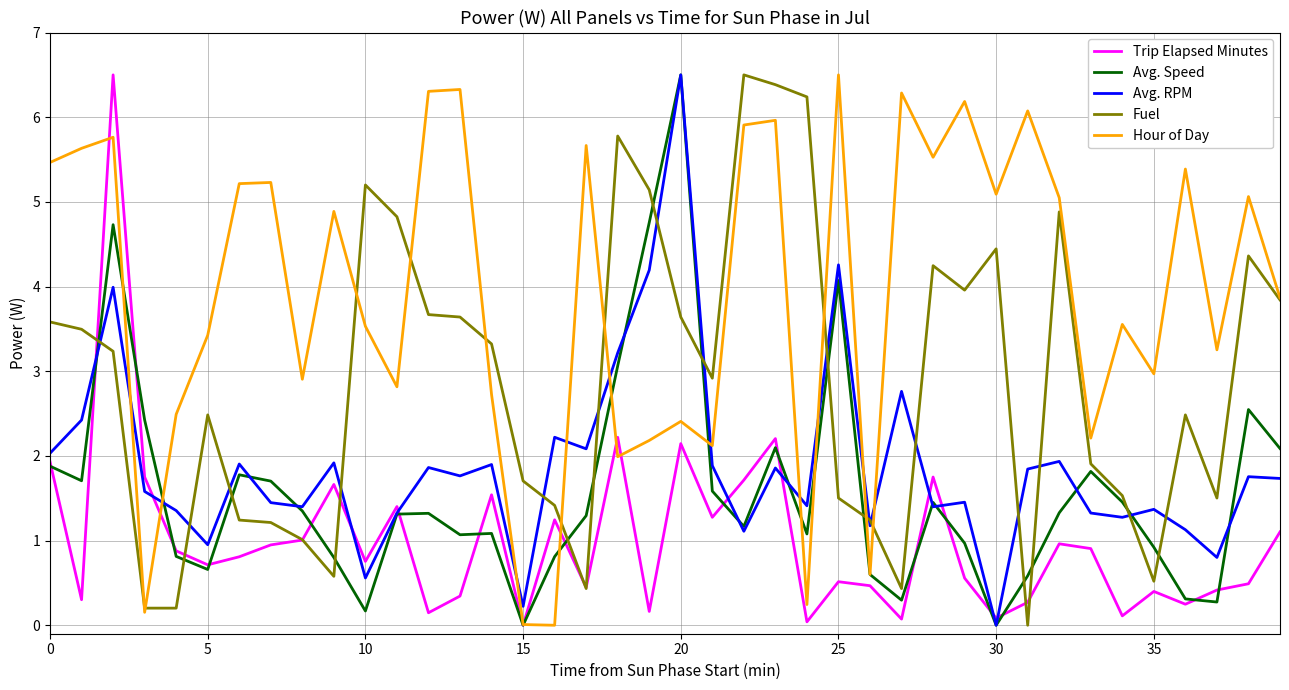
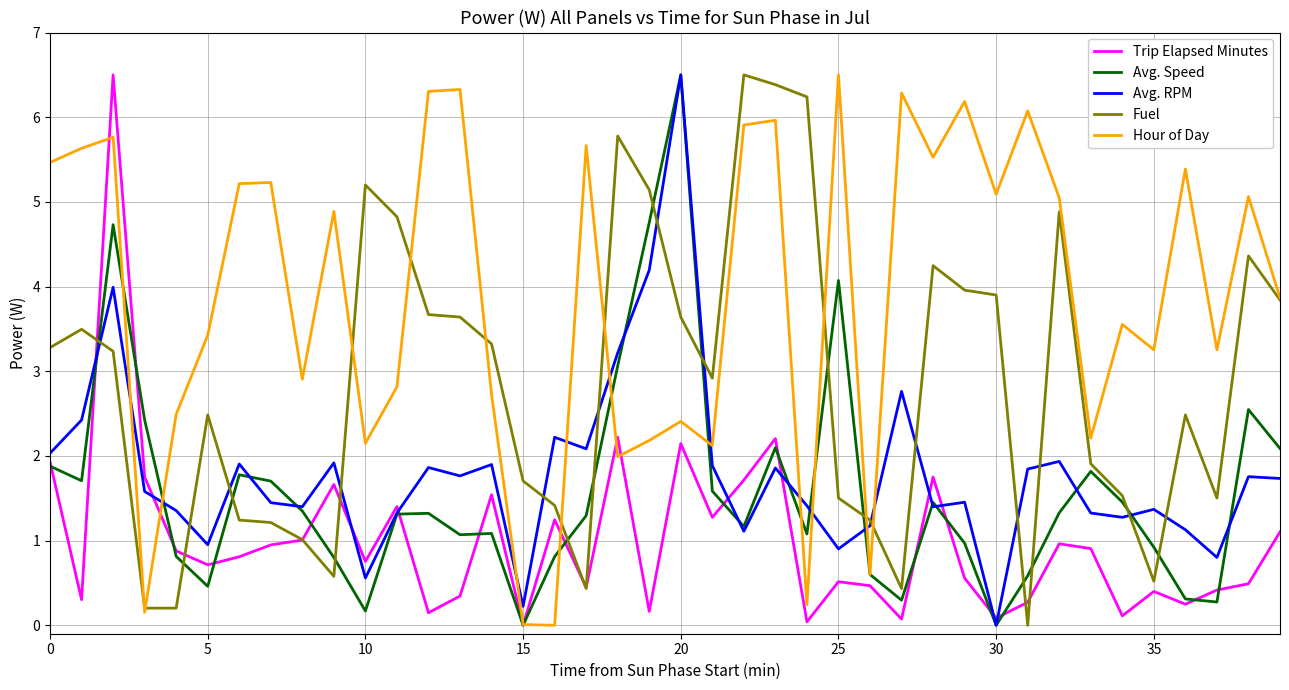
Fuel, 0: 3.6 -> 3.3
Avg. Speed, 5: 0.7 -> 0.5
Hour of Day, 10: 3.5 -> 2.1
Avg. RPM, 25: 4.3 -> 0.9
Fuel, 30: 4.4 -> 3.9
Hour of Day, 35: 3.0 -> 3.3
